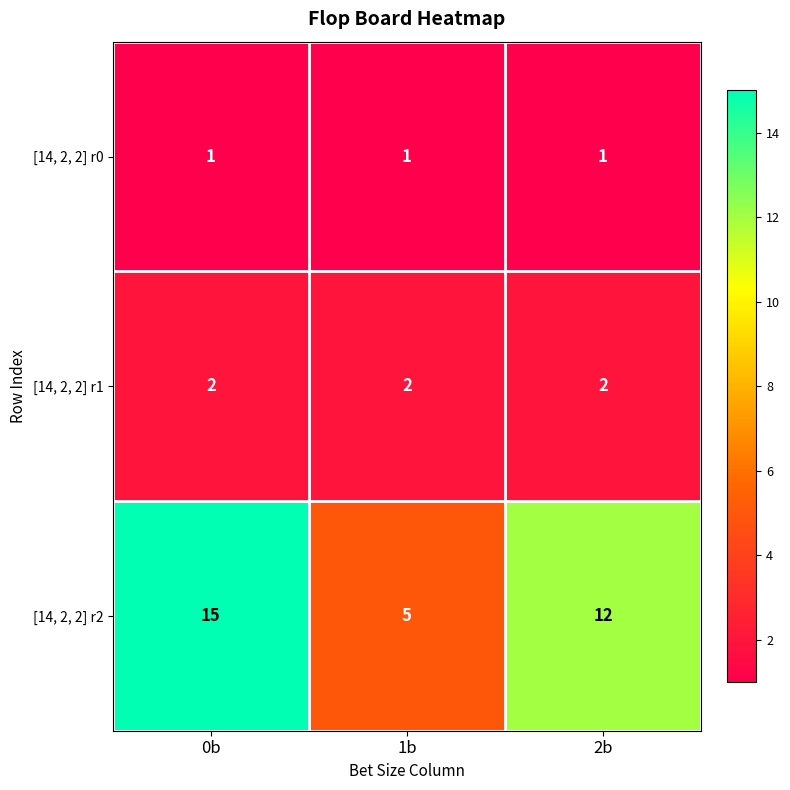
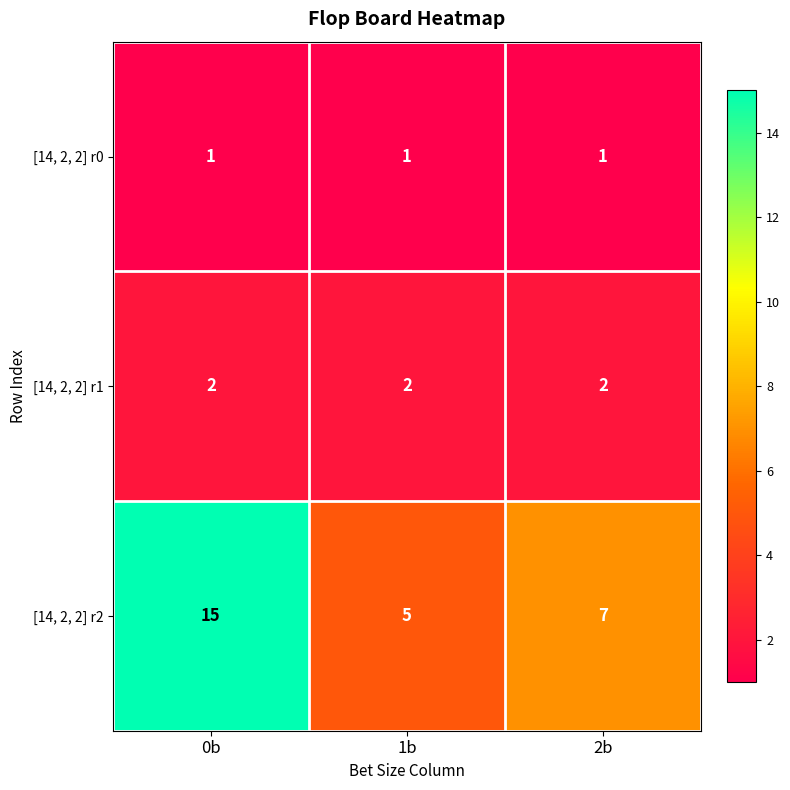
[14, 2, 2] r2, 2b: 12 -> 7
